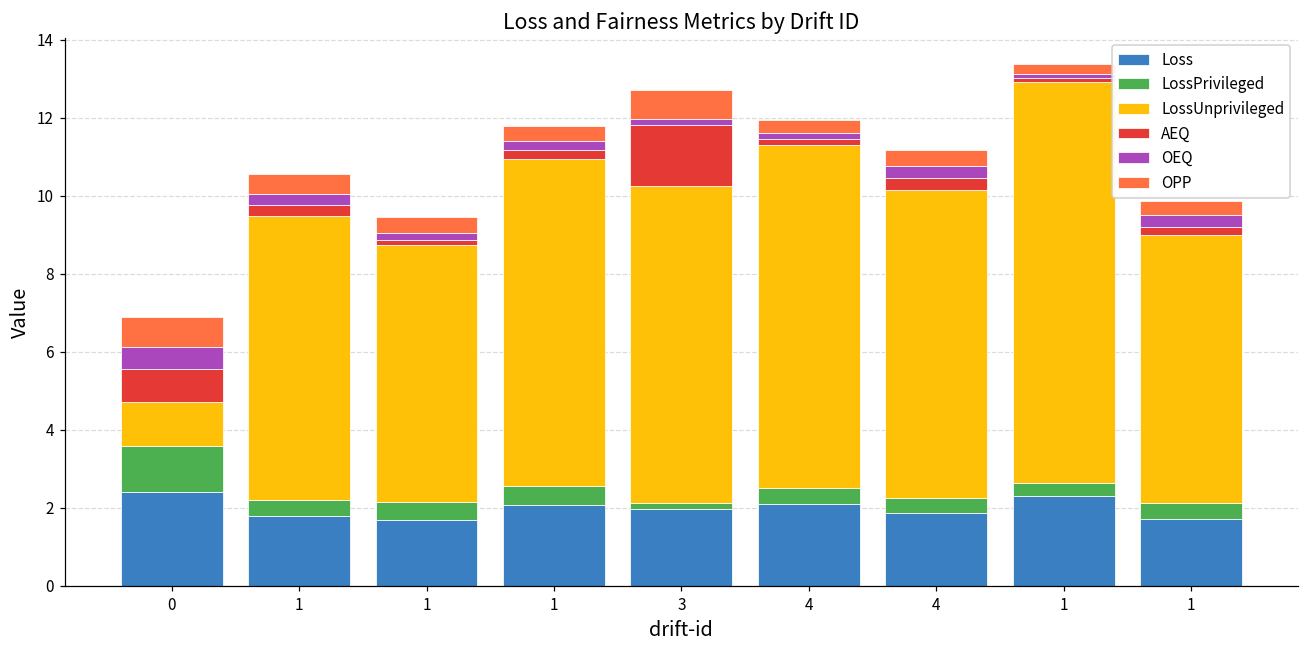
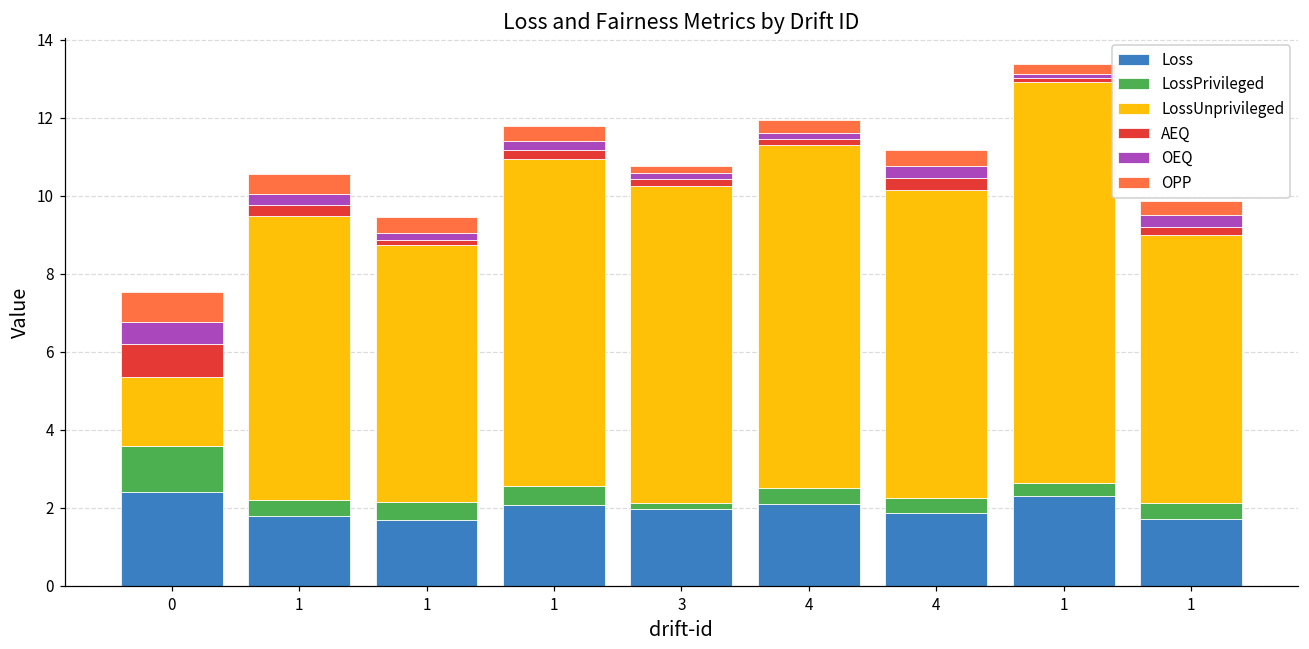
LossUnprivileged, 0: 1.1 -> 1.8
AEQ, 3: 1.6 -> 0.2
OPP, 3: 0.7 -> 0.2
